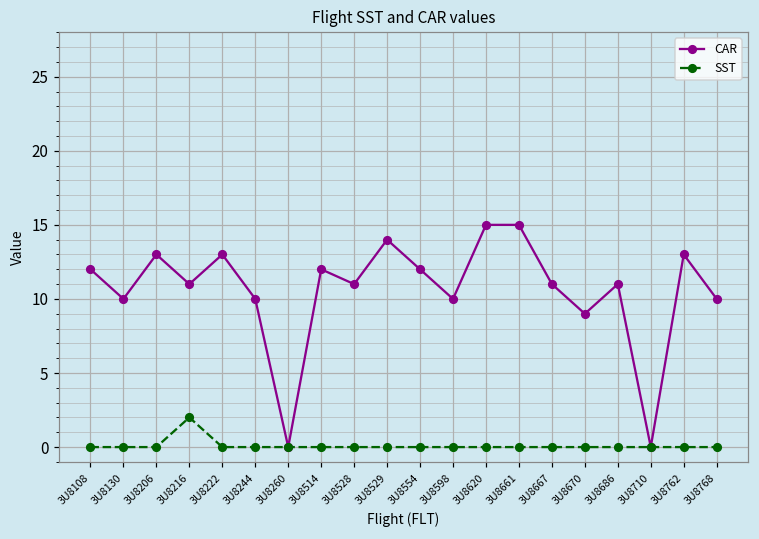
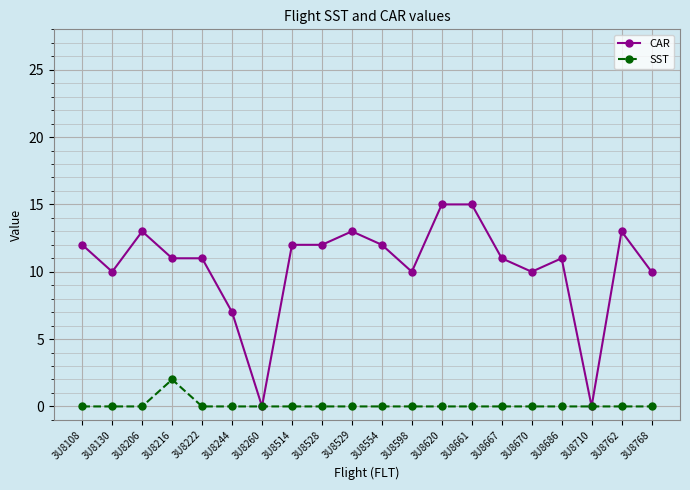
CAR, 3U8222: 13 -> 11
CAR, 3U8244: 10 -> 7
CAR, 3U8528: 11 -> 12
CAR, 3U8529: 14 -> 13
CAR, 3U8670: 9 -> 10
